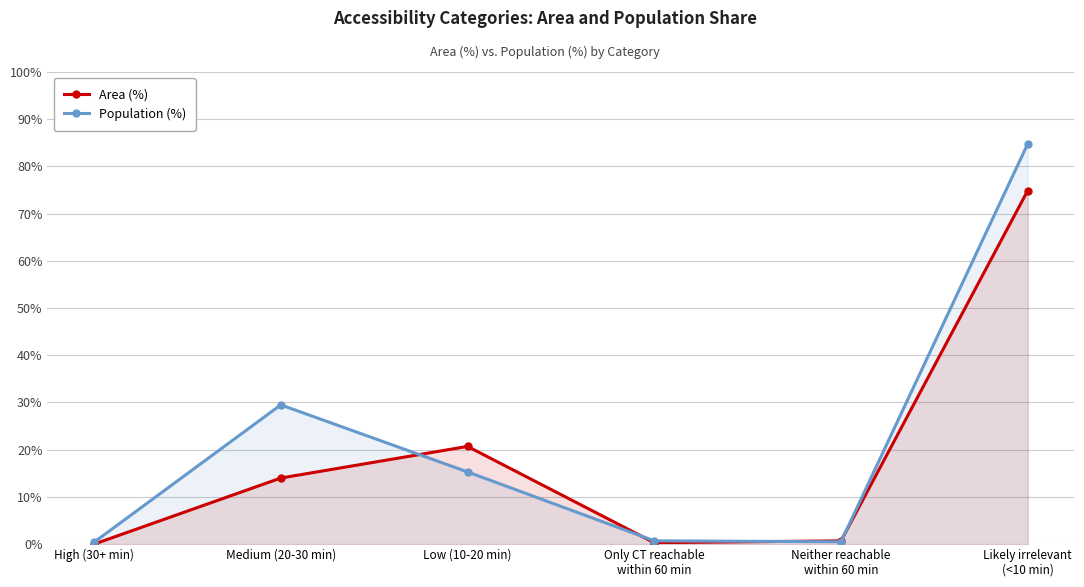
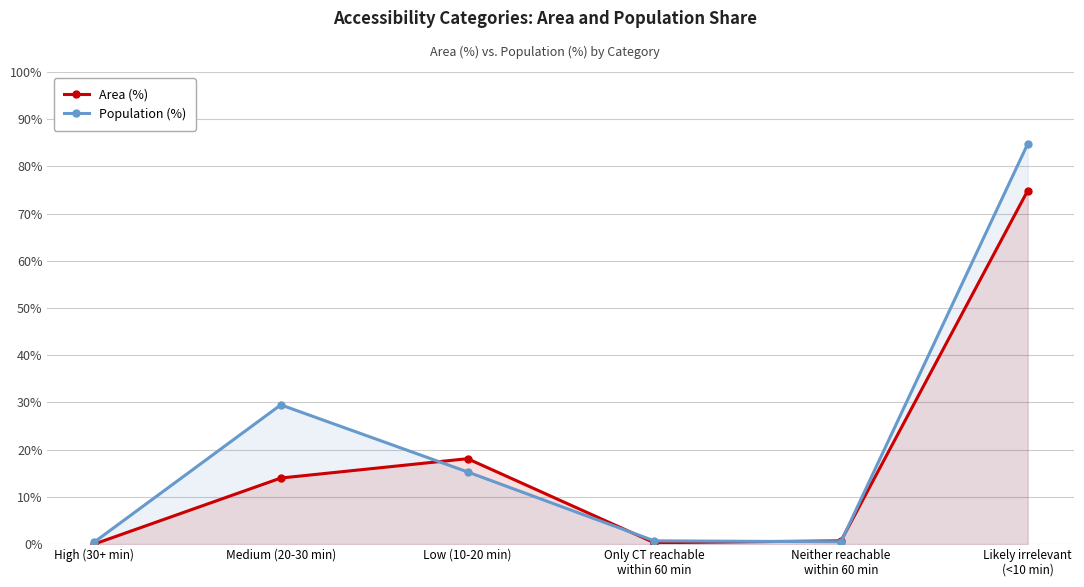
Area (%), Low (10-20 min): 21% -> 18%
